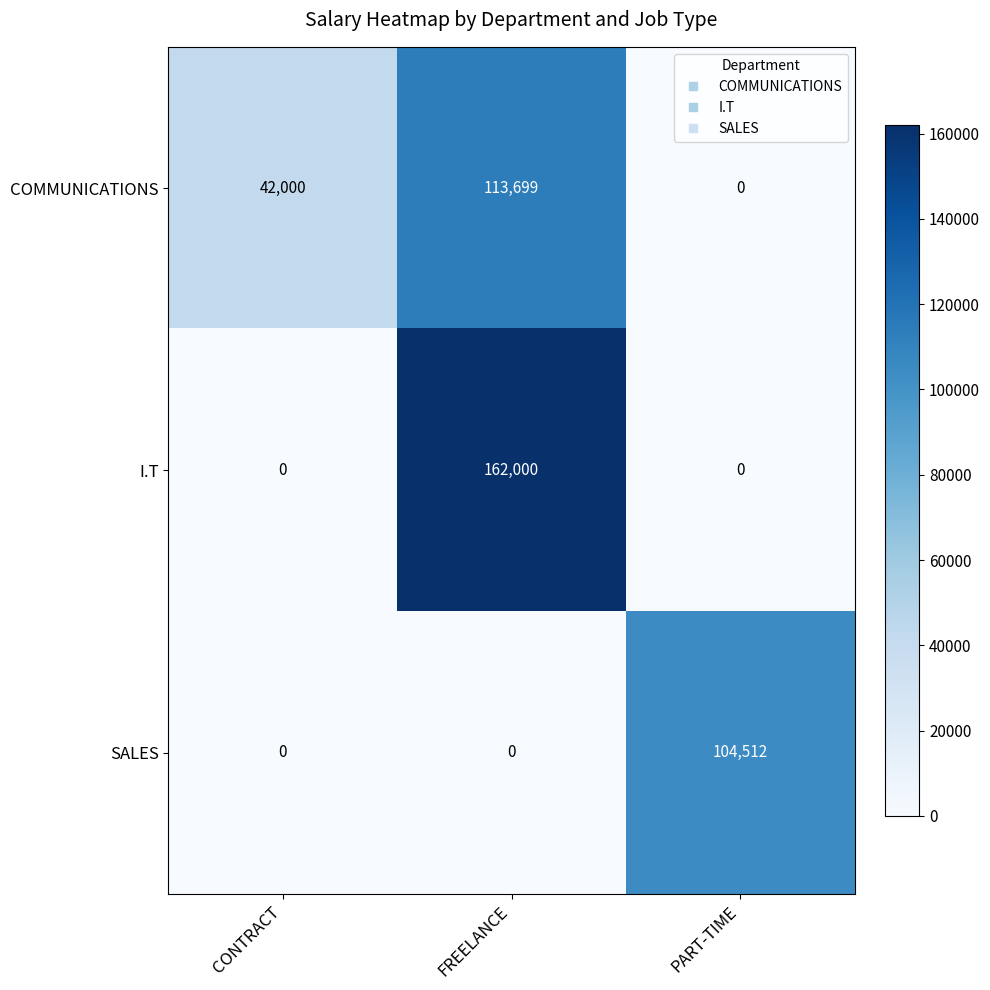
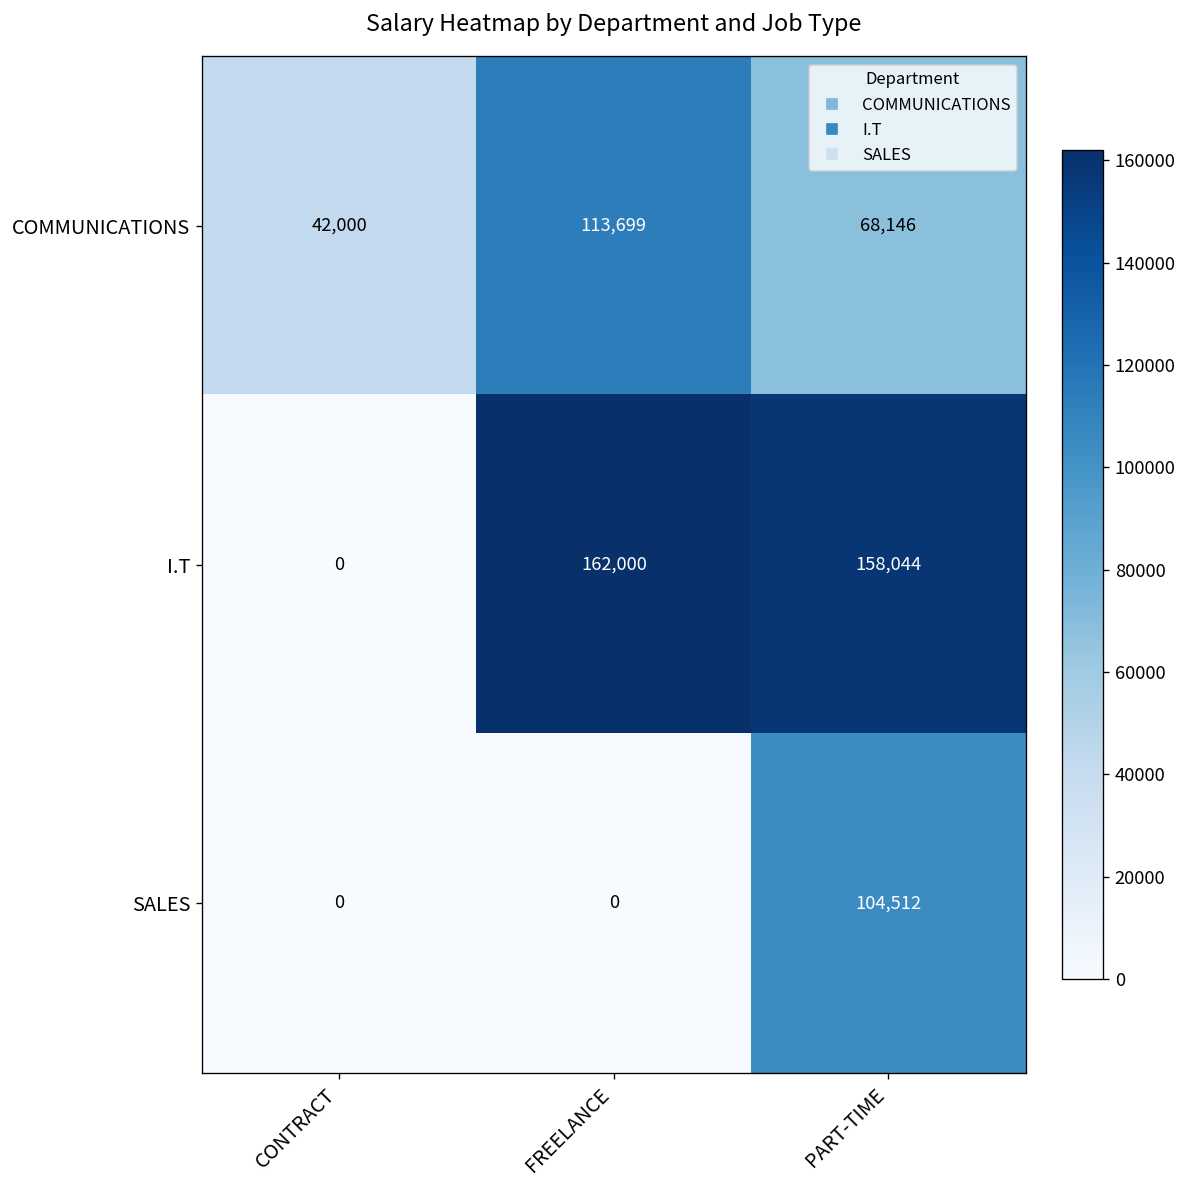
COMMUNICATIONS, PART-TIME: 0 -> 68,146
I.T, PART-TIME: 0 -> 158,044
